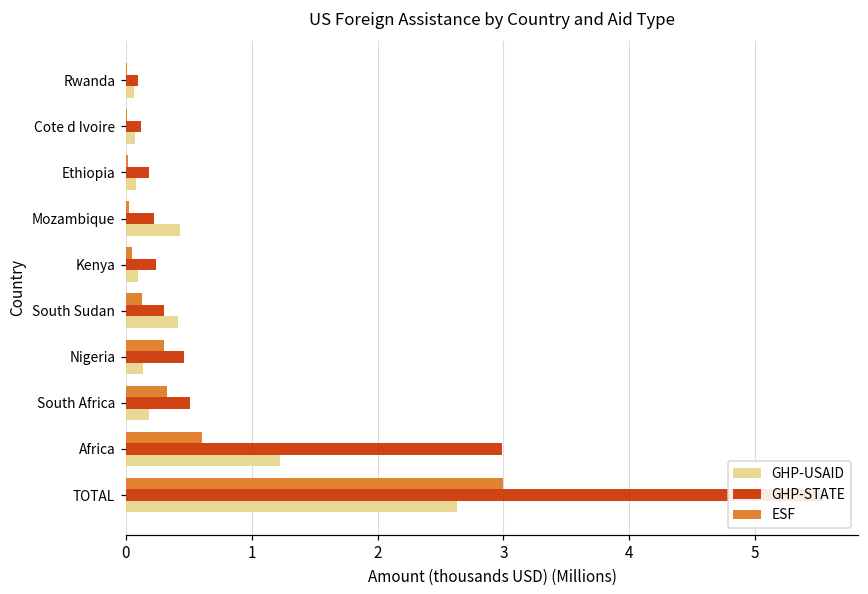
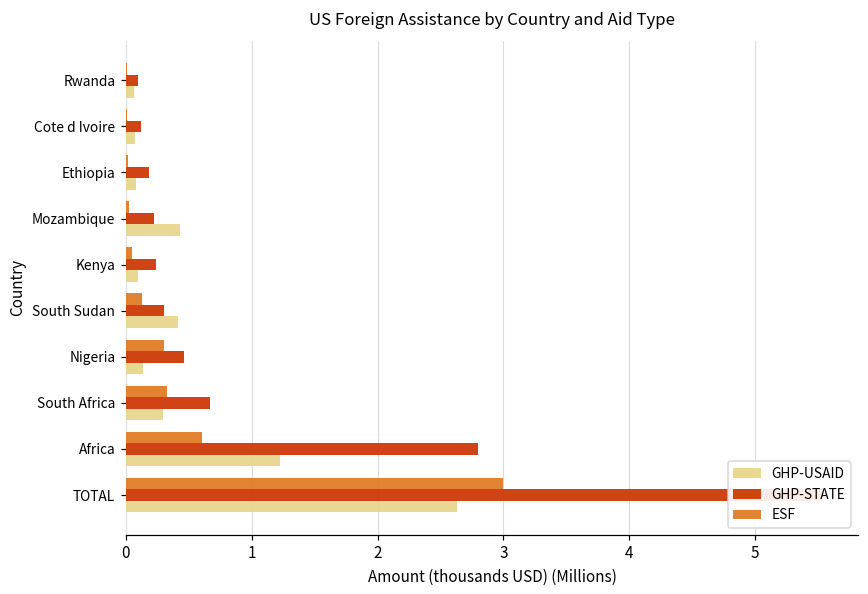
GHP-STATE, South Africa: 0.51 -> 0.67
GHP-USAID, South Africa: 0.18 -> 0.30
GHP-STATE, Africa: 2.99 -> 2.80
